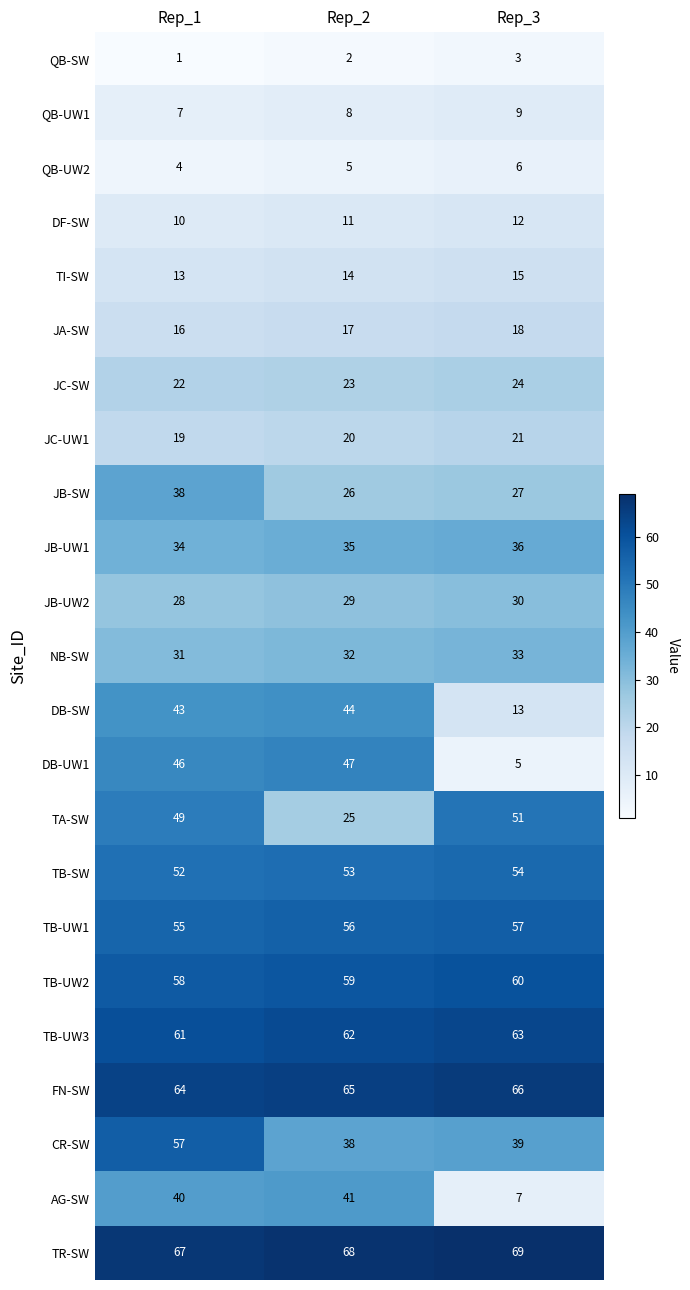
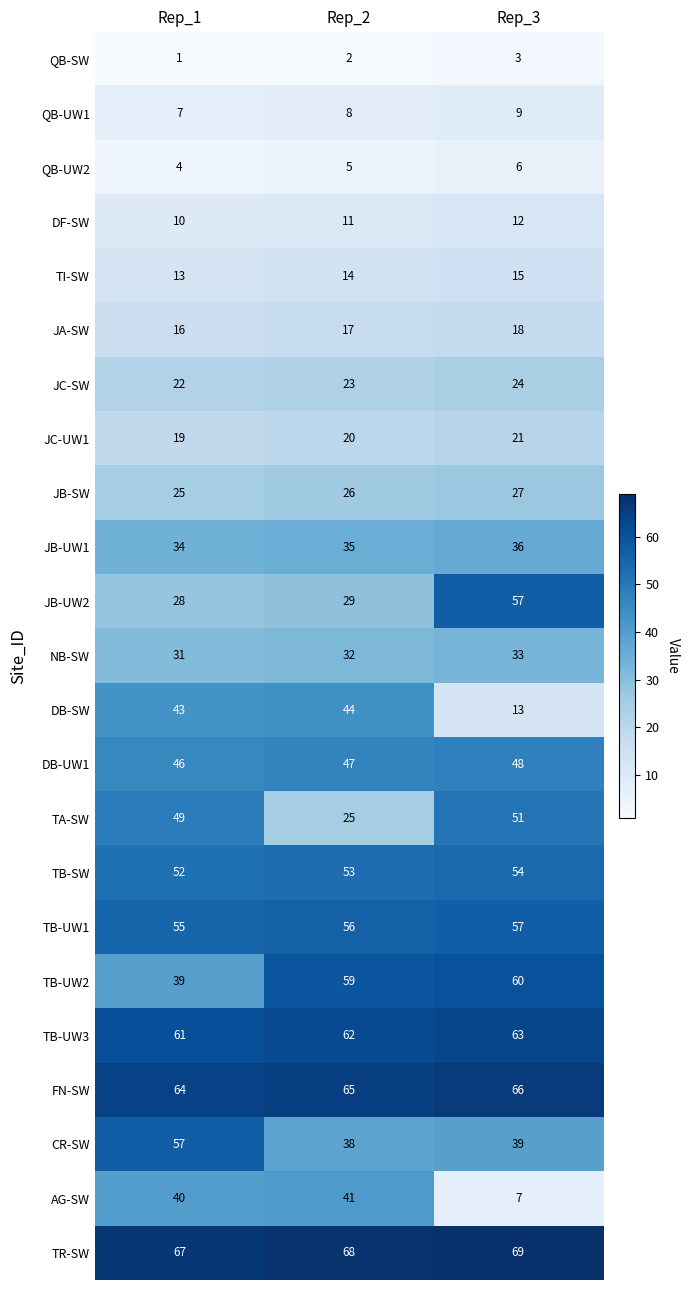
JB-SW, Rep_1: 38 -> 25
JB-UW2, Rep_3: 30 -> 57
DB-UW1, Rep_3: 5 -> 48
TB-UW2, Rep_1: 58 -> 39
